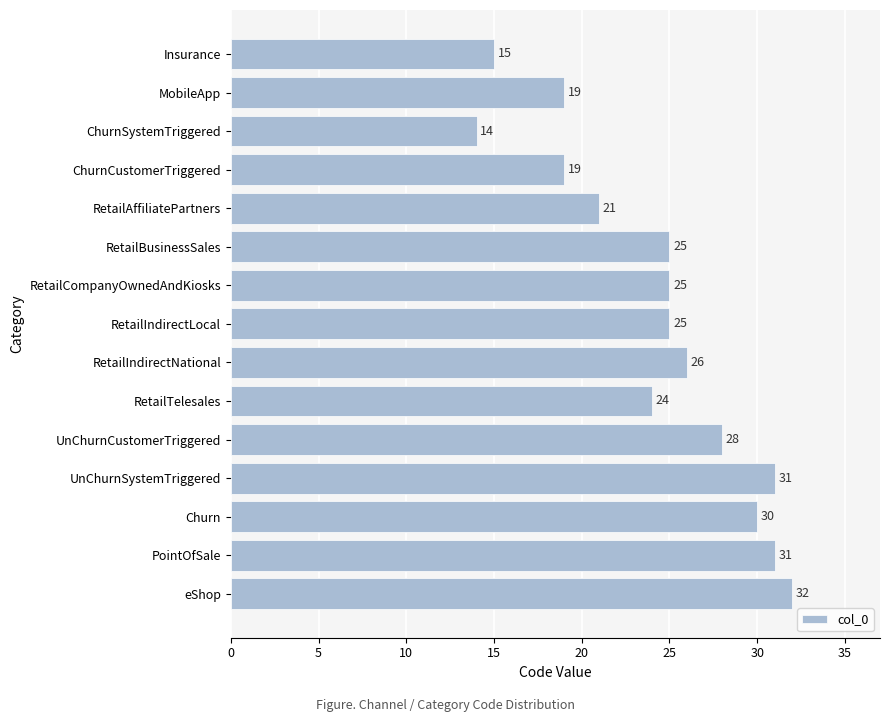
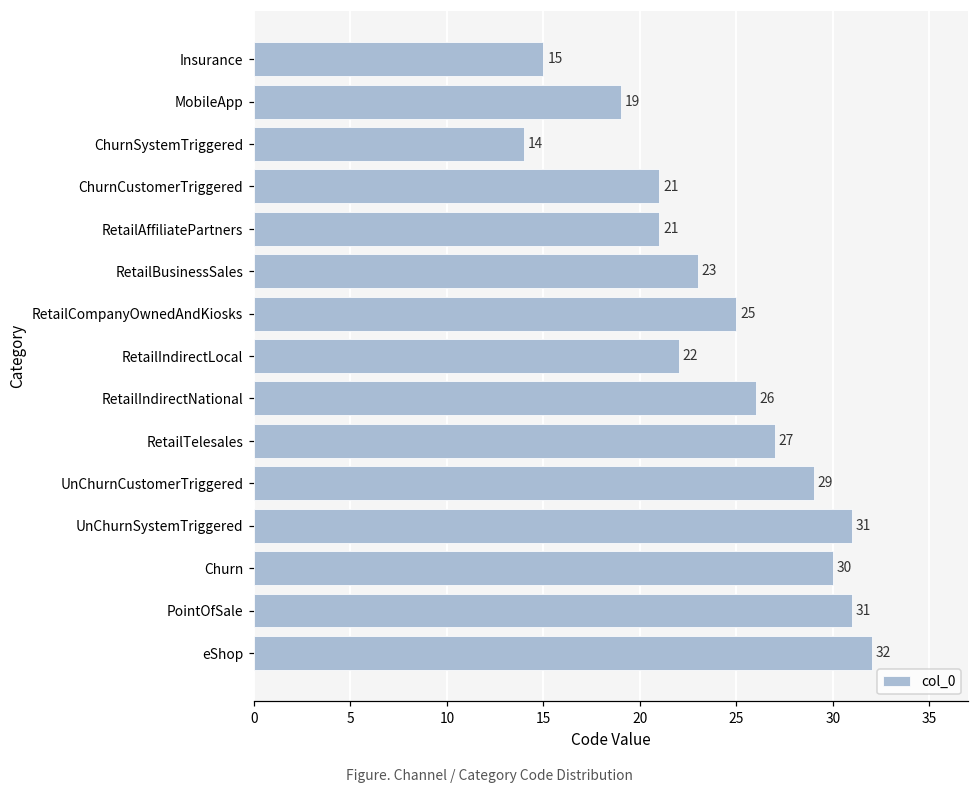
ChurnCustomerTriggered: 19 -> 21
RetailBusinessSales: 25 -> 23
RetailIndirectLocal: 25 -> 22
RetailTelesales: 24 -> 27
UnChurnCustomerTriggered: 28 -> 29
